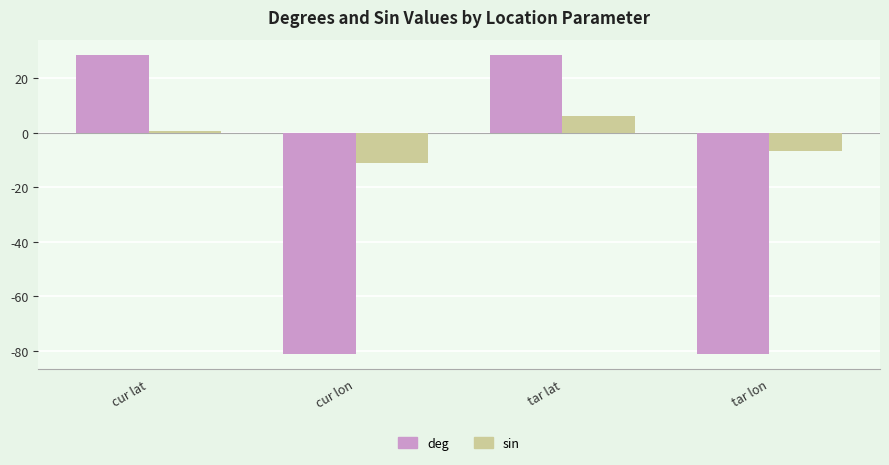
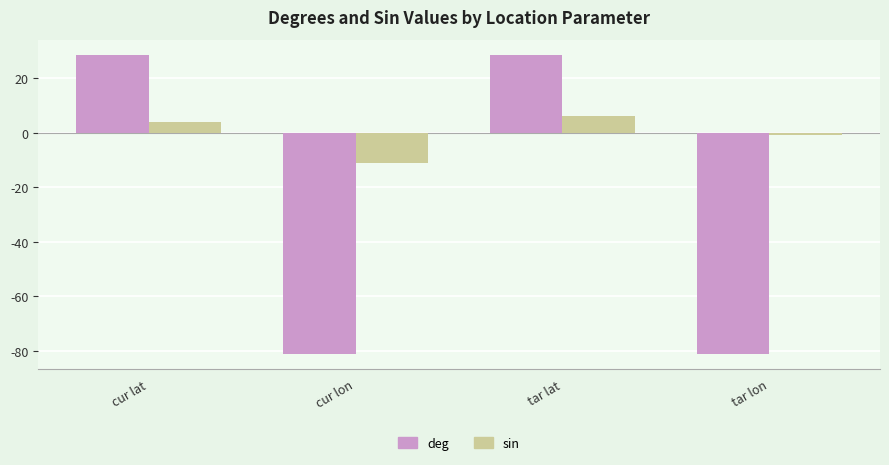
sin, cur lat: 0 -> 4
sin, tar lon: -7 -> -1
